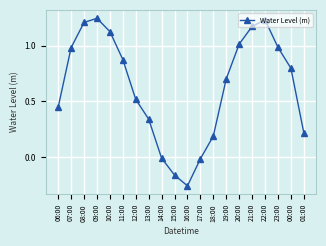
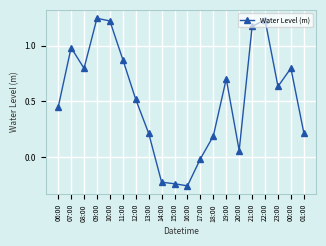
08:00: 1.21 -> 0.80
10:00: 1.13 -> 1.22
13:00: 0.34 -> 0.21
14:00: -0.01 -> -0.22
15:00: -0.16 -> -0.24
20:00: 1.01 -> 0.06
23:00: 0.98 -> 0.63
